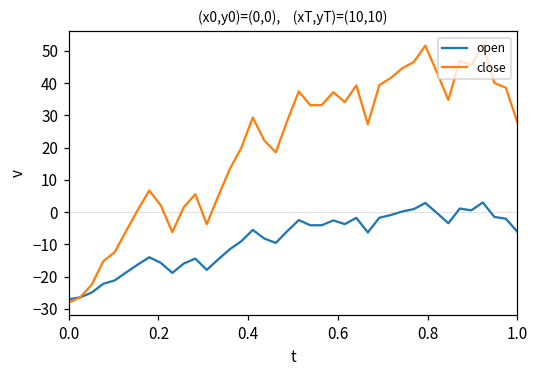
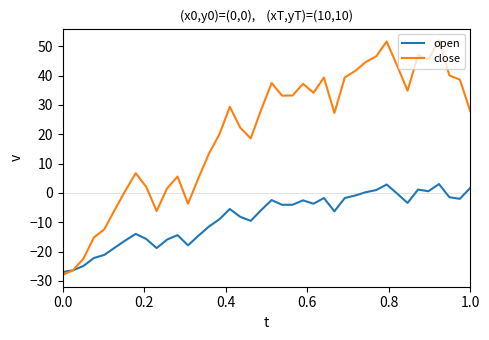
open, 1.0: -6 -> 2
